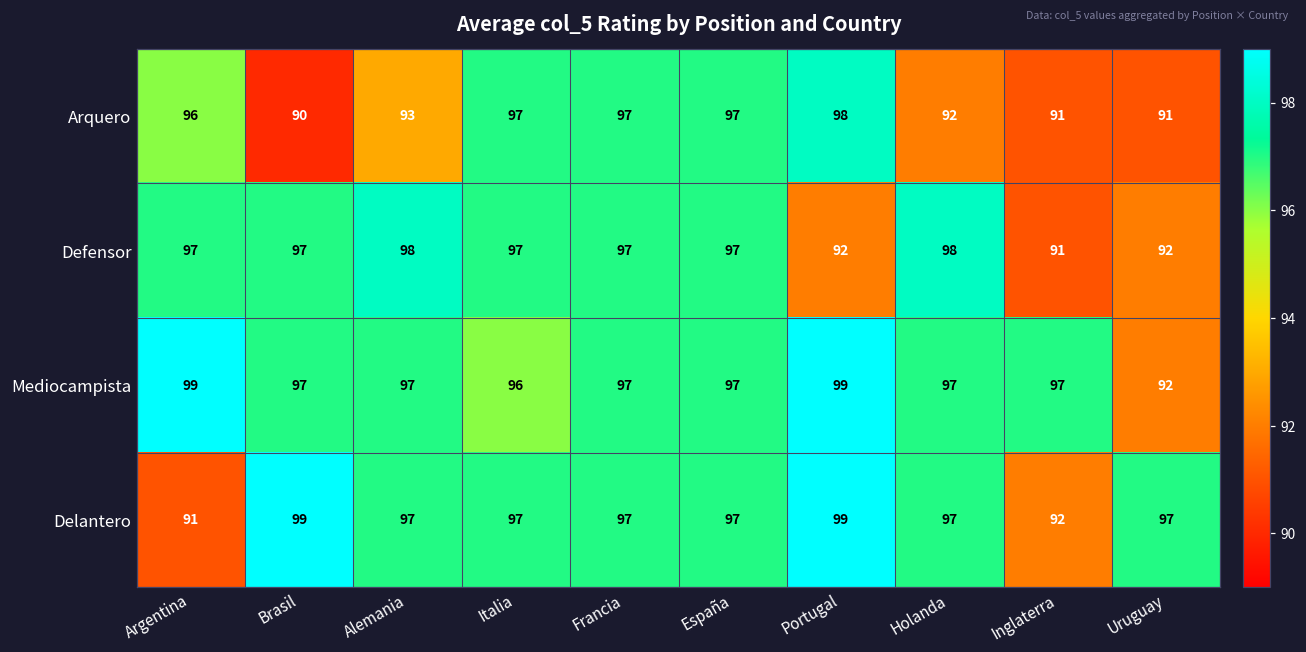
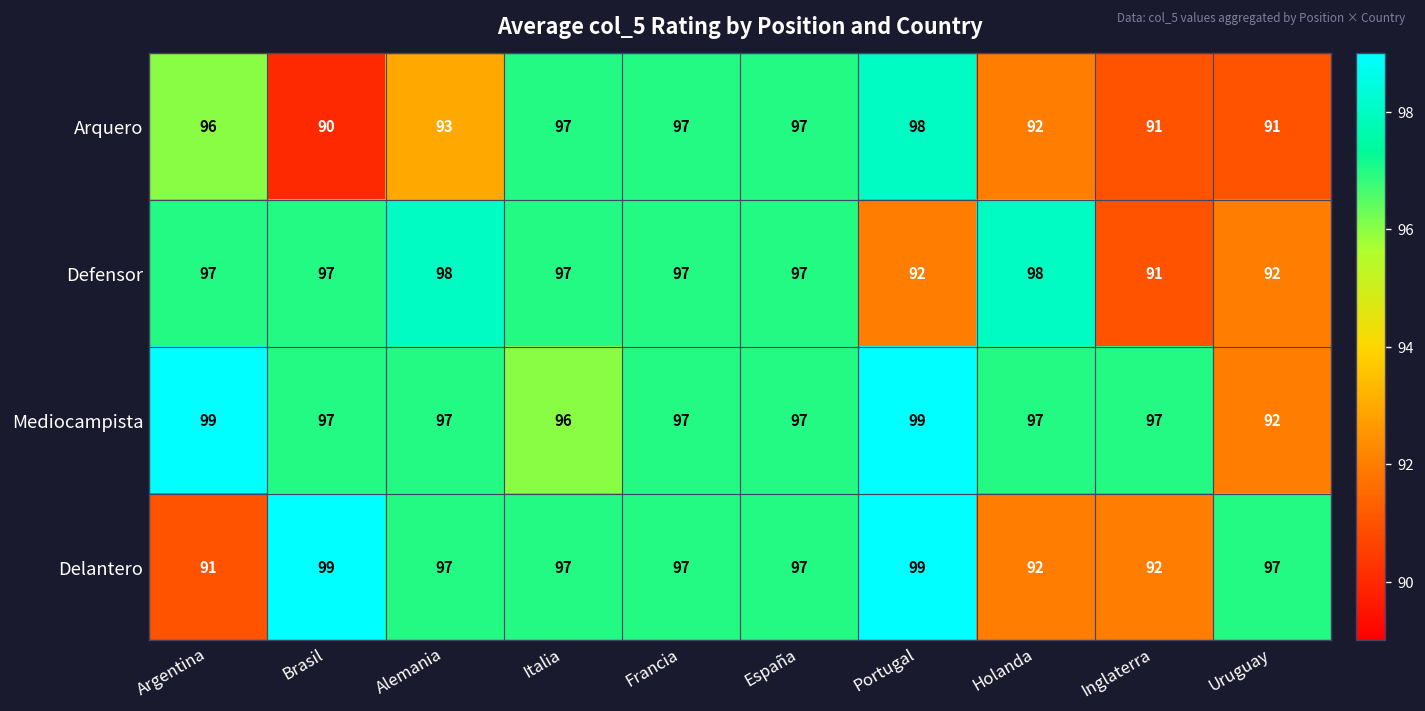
Delantero, Holanda: 97 -> 92
